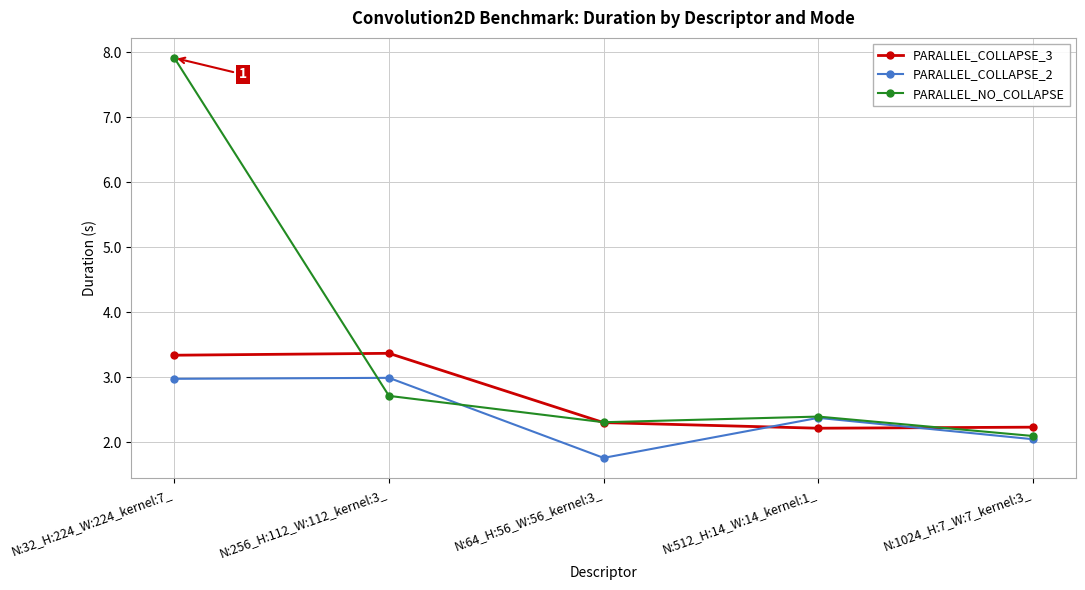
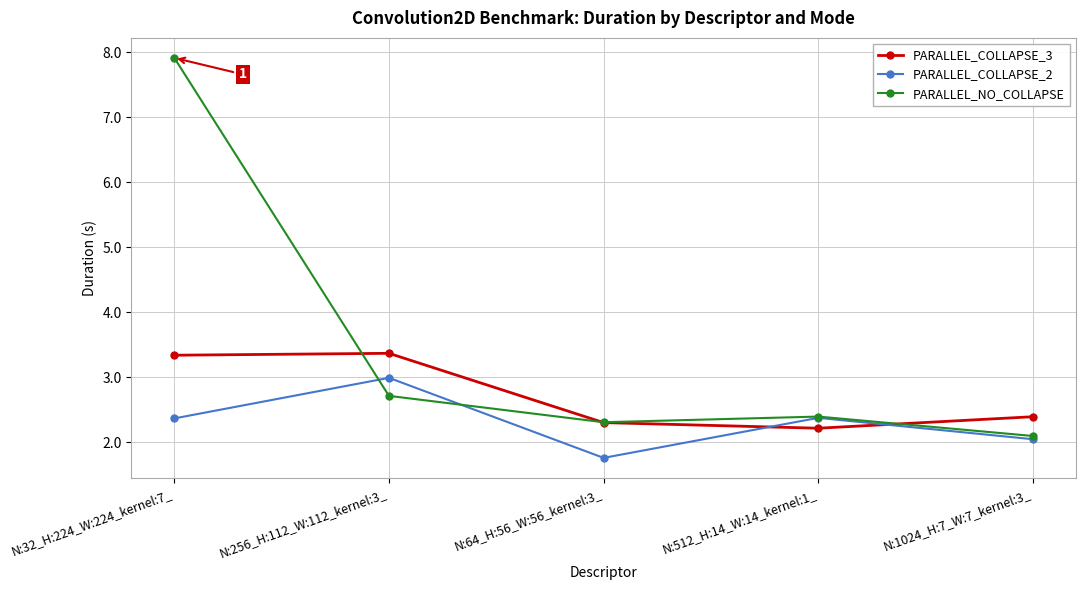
PARALLEL_COLLAPSE_2, N:32_H:224_W:224_kernel:7_: 3.0 -> 2.4
PARALLEL_COLLAPSE_3, N:1024_H:7_W:7_kernel:3_: 2.2 -> 2.4
